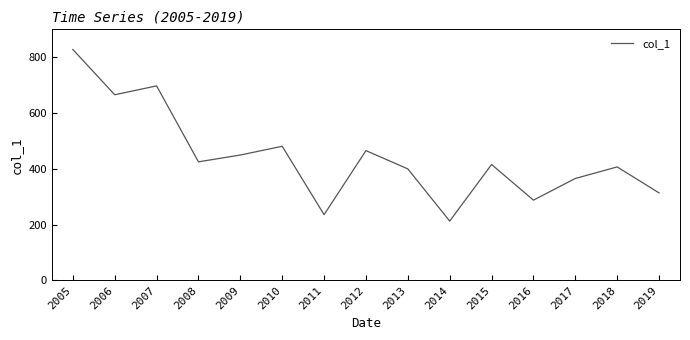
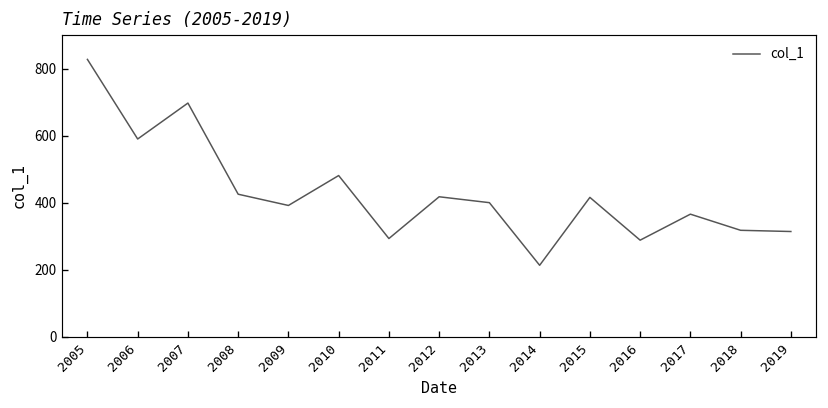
2006: 670 -> 590
2009: 450 -> 390
2011: 240 -> 290
2012: 470 -> 420
2018: 410 -> 320
